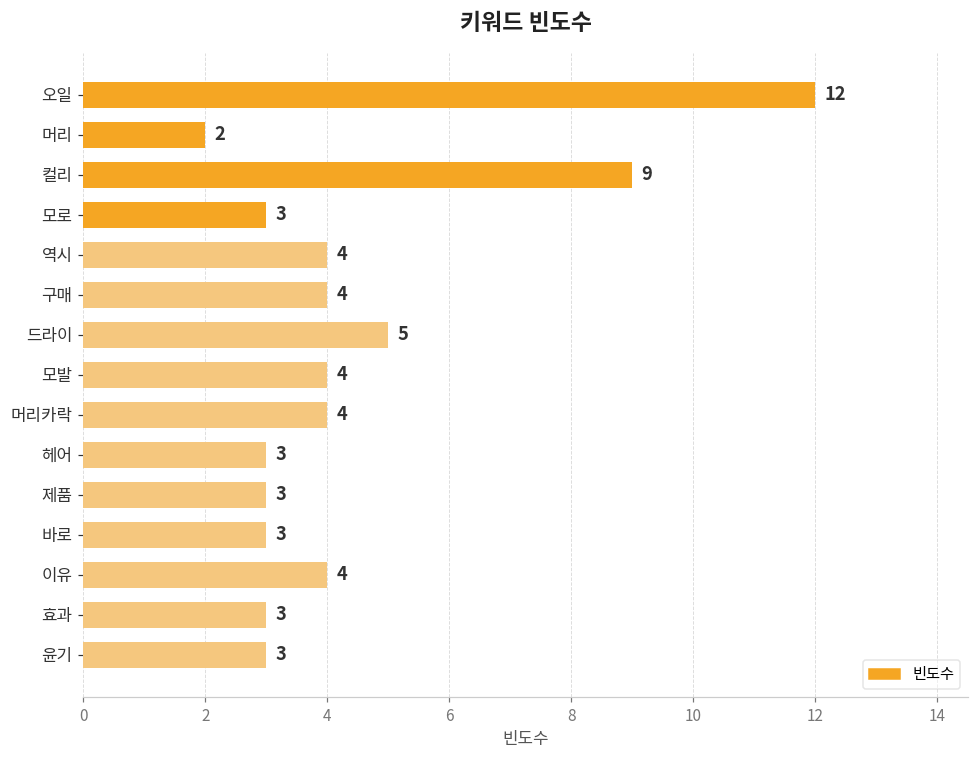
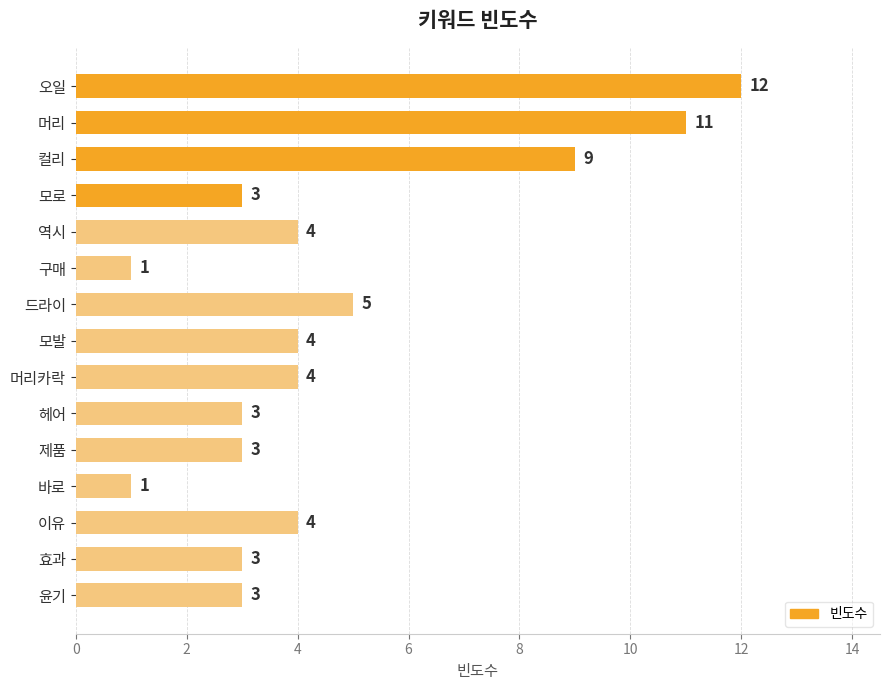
머리: 2 -> 11
구매: 4 -> 1
바로: 3 -> 1
